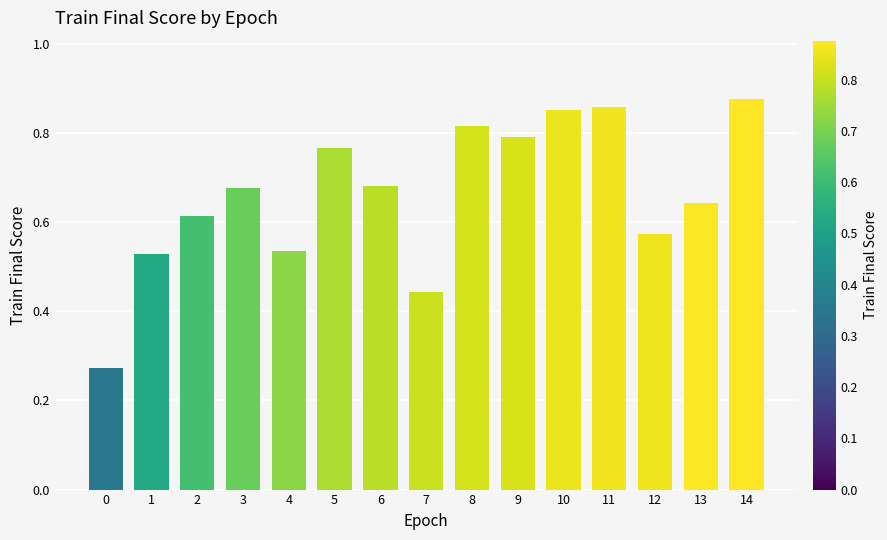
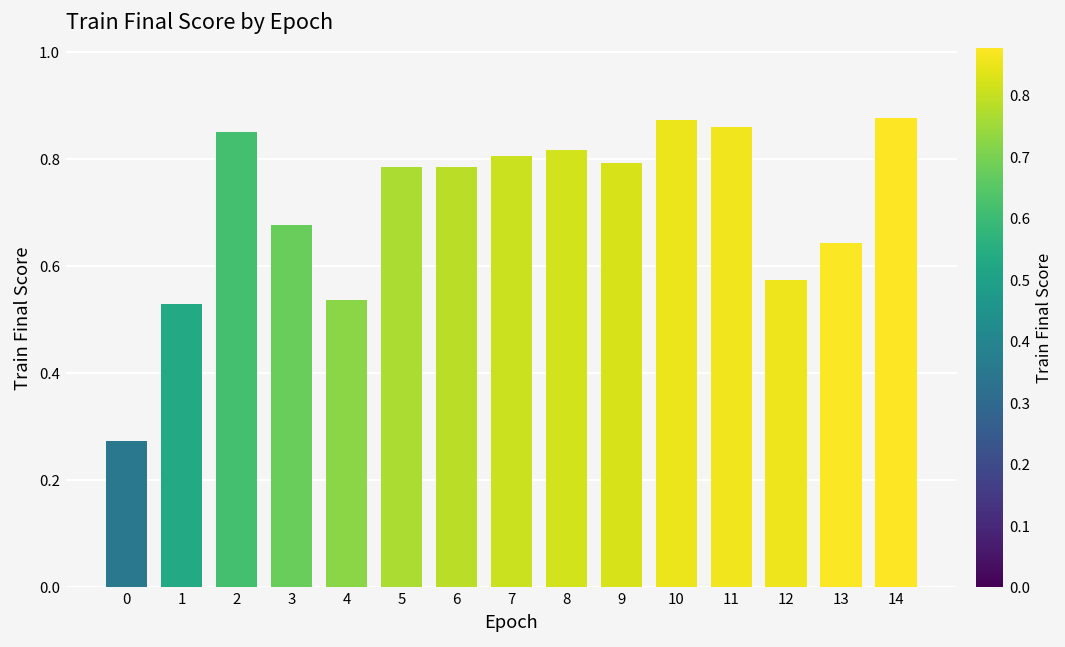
2: 0.61 -> 0.85
5: 0.77 -> 0.79
6: 0.68 -> 0.78
7: 0.44 -> 0.80
10: 0.85 -> 0.87
